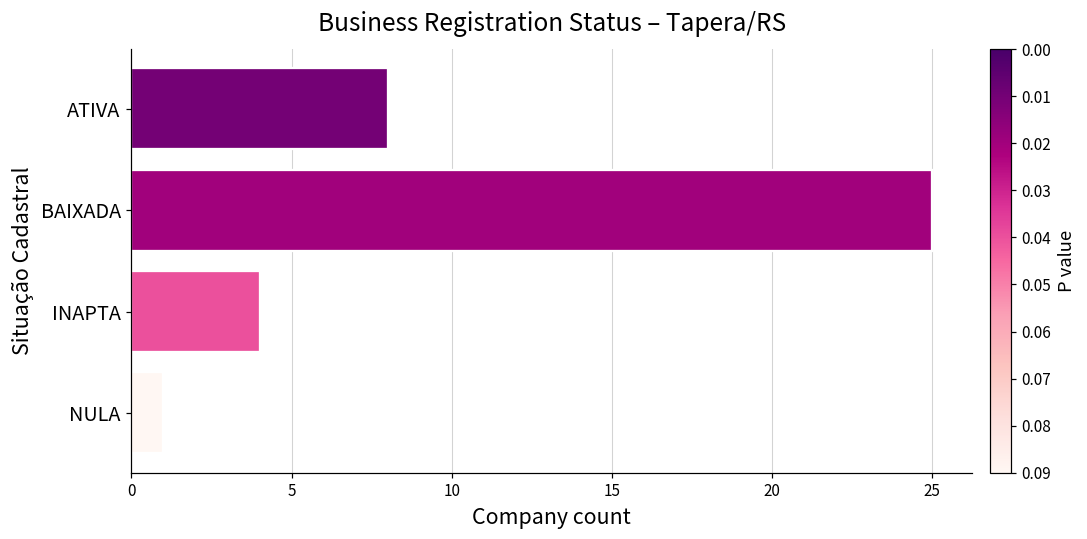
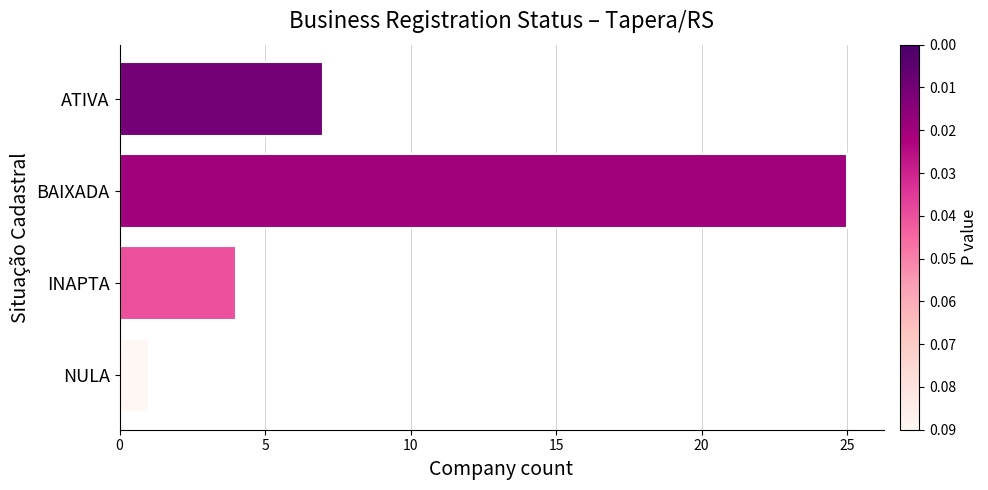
ATIVA: 8 -> 7
